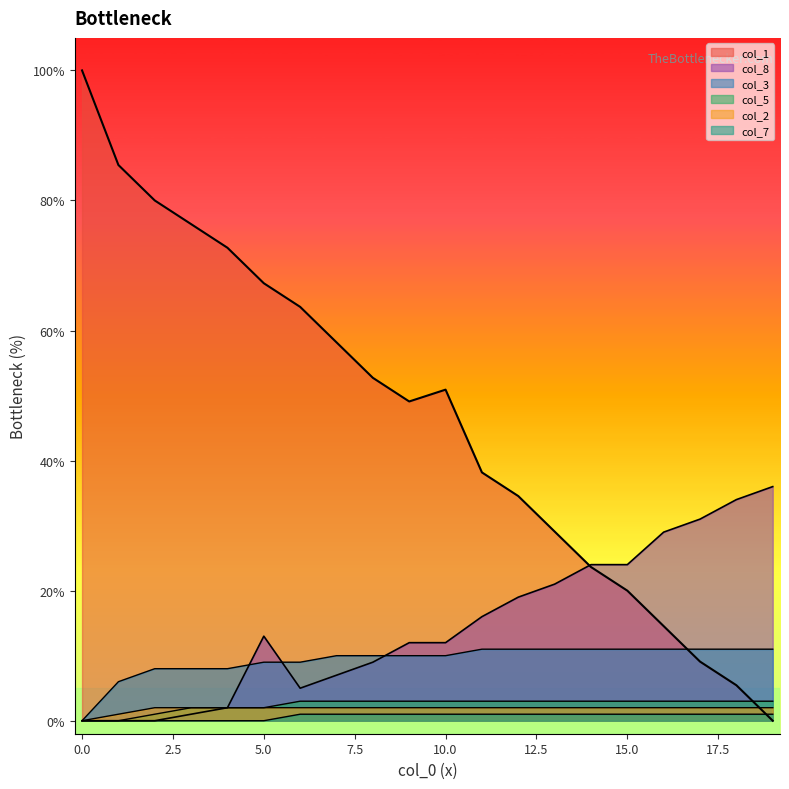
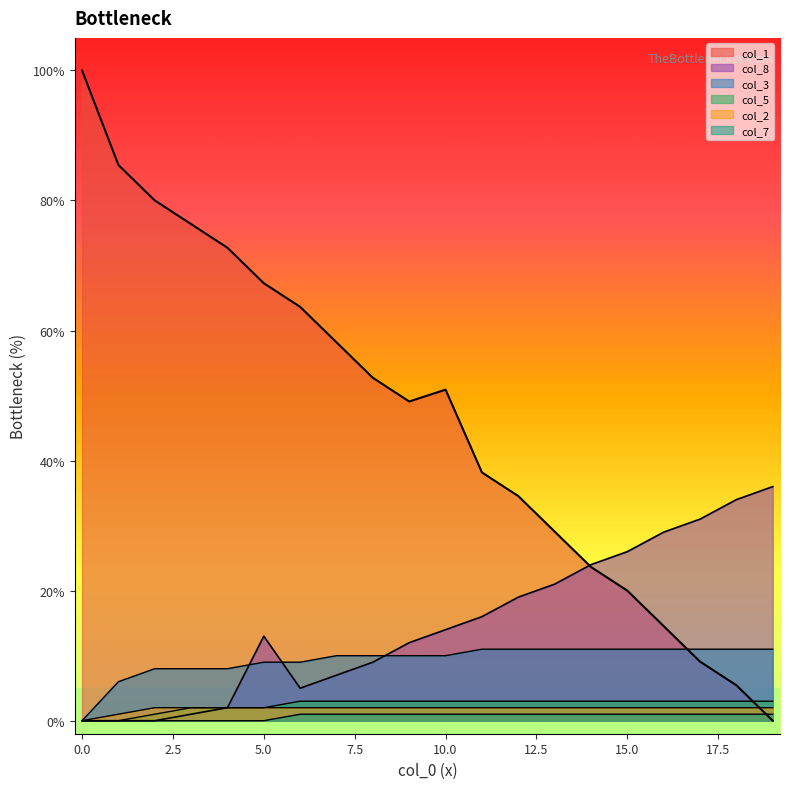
col_8, 10.0: 12% -> 14%
col_8, 15.0: 24% -> 26%
